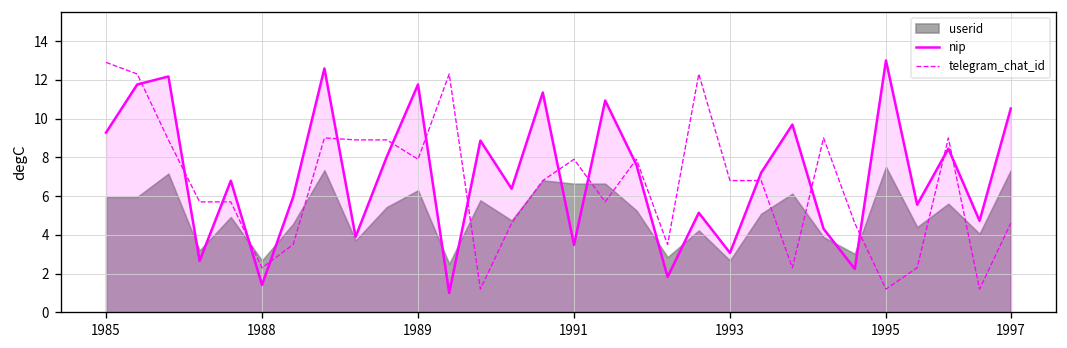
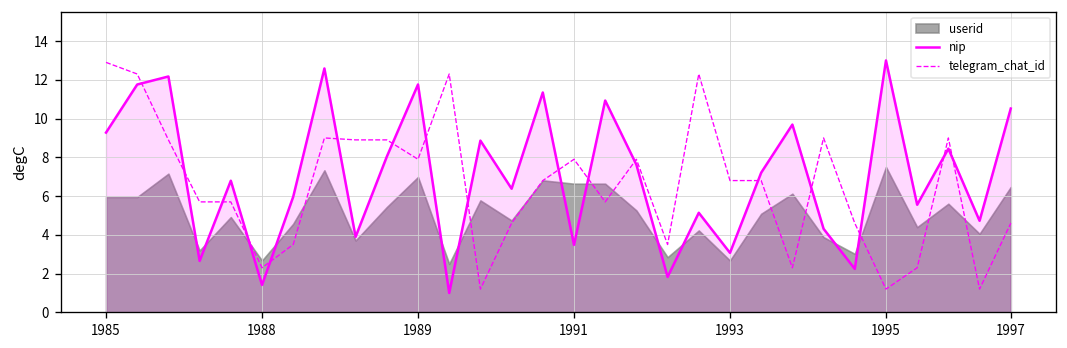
userid, 1989: 6.3 -> 7.0
userid, 1997: 7.3 -> 6.5
